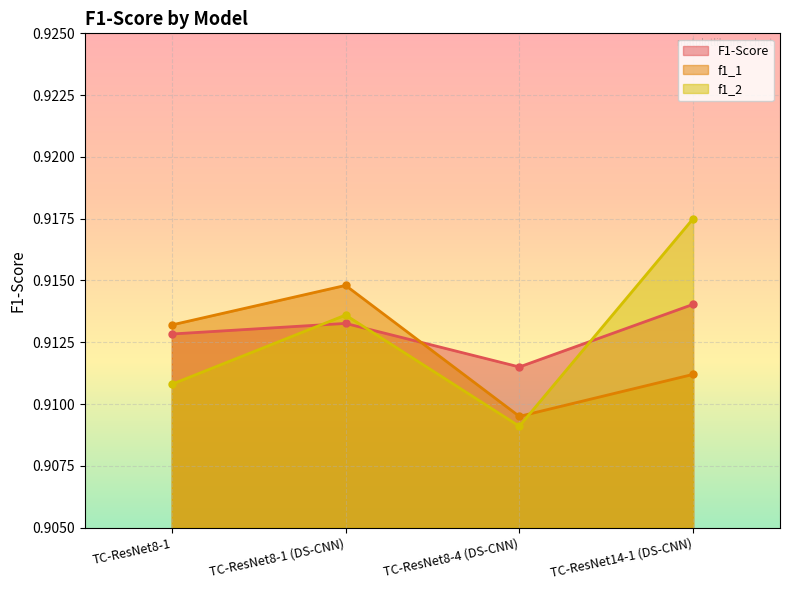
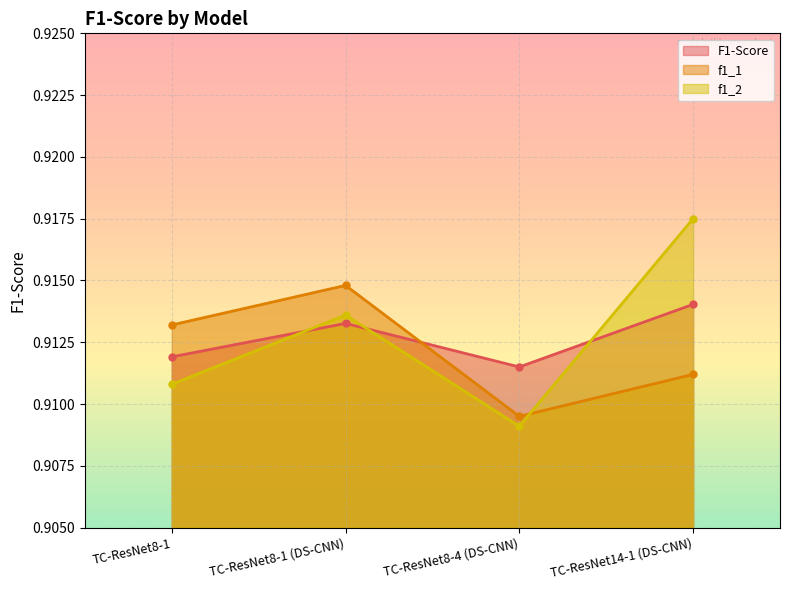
F1-Score, TC-ResNet8-1: 0.9128 -> 0.9119
